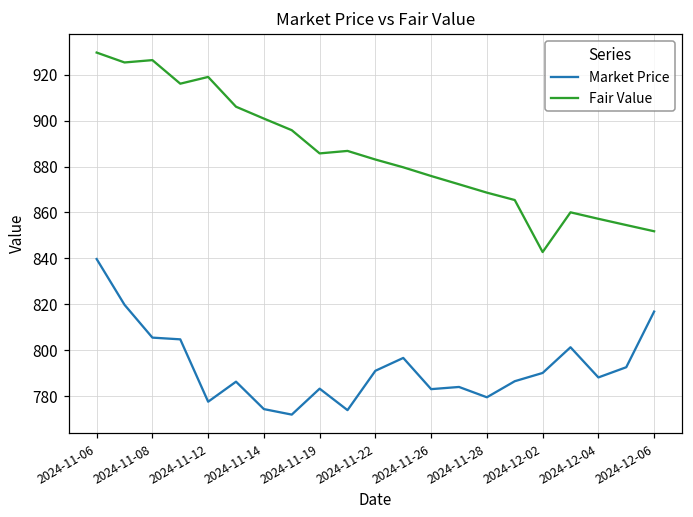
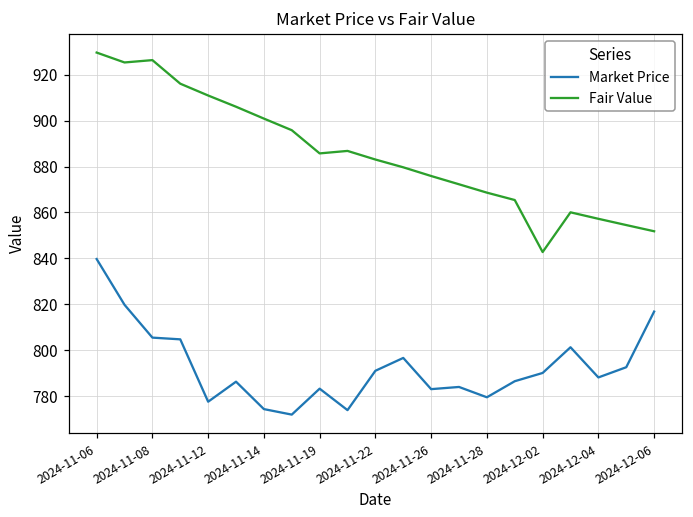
Fair Value, 2024-11-12: 919 -> 911
